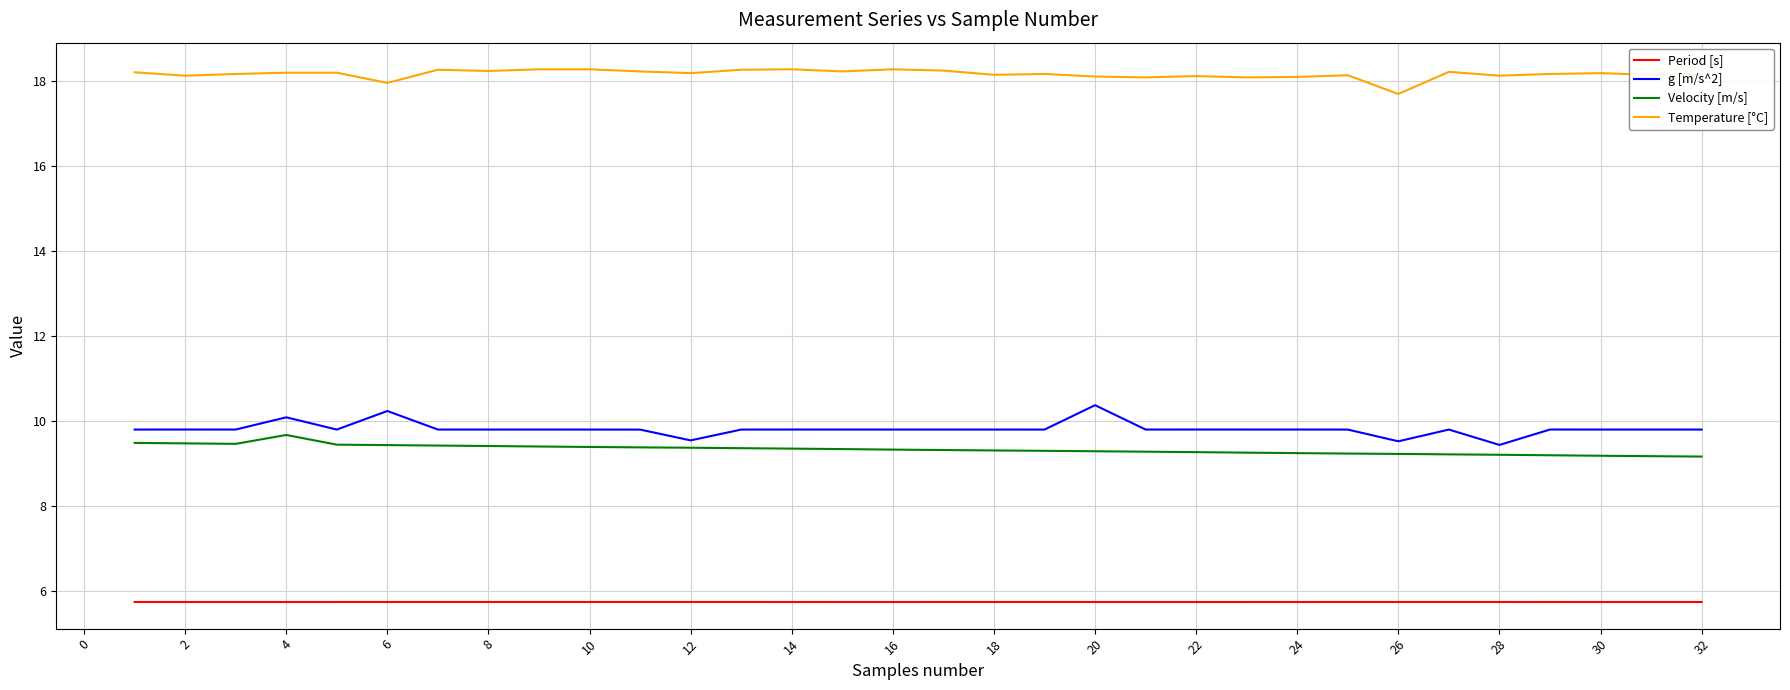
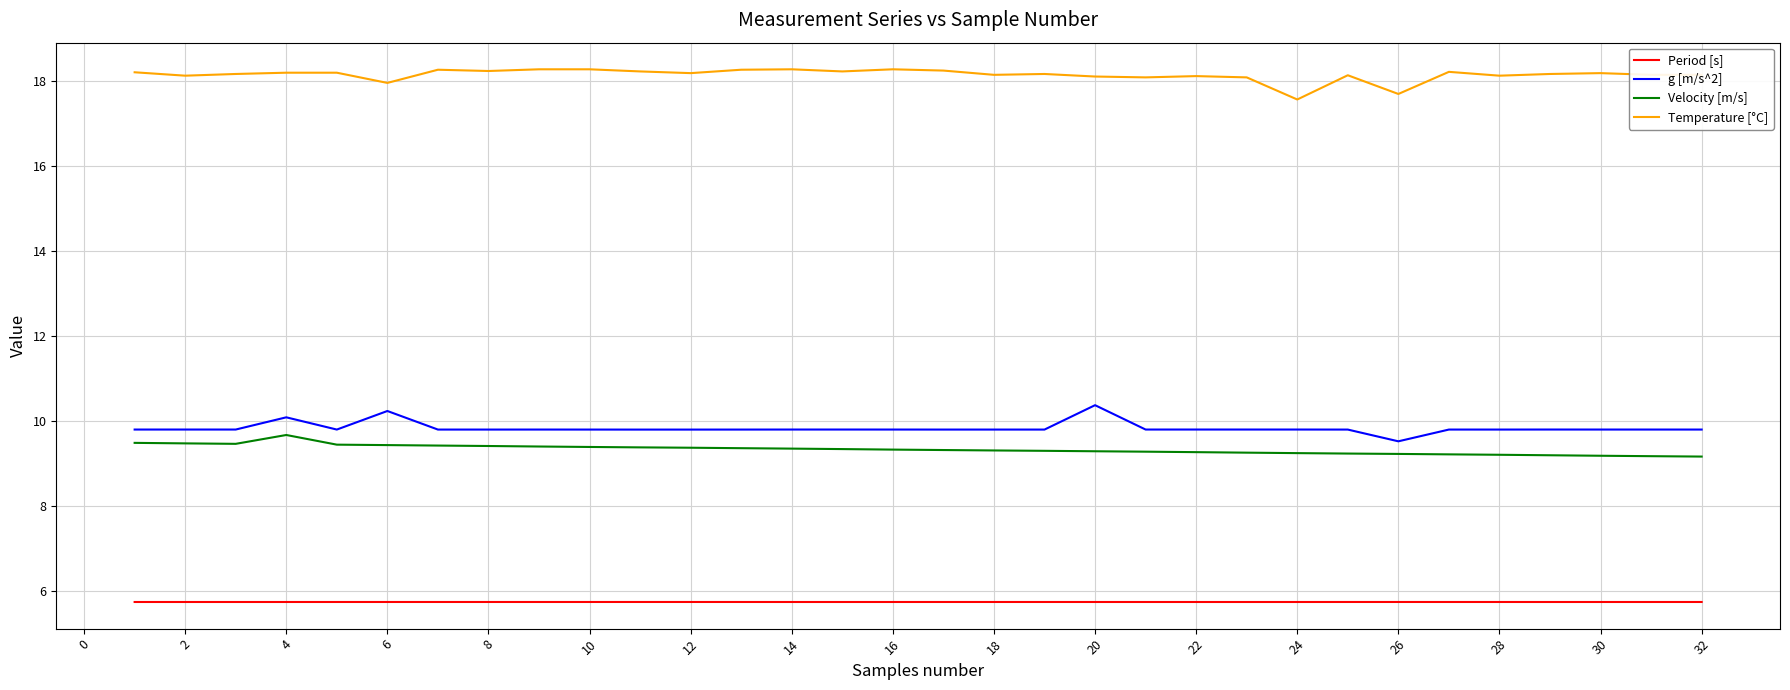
g [m/s^2], 12: 9.5 -> 9.8
Temperature [°C], 24: 18.1 -> 17.6
g [m/s^2], 28: 9.4 -> 9.8
